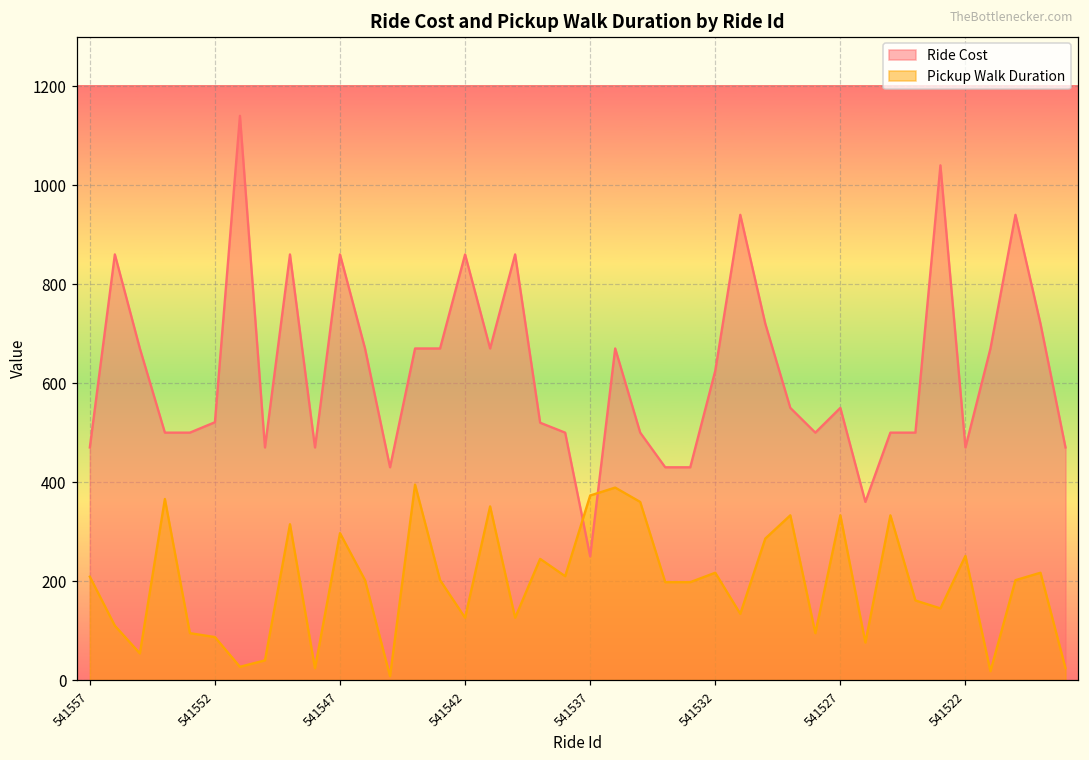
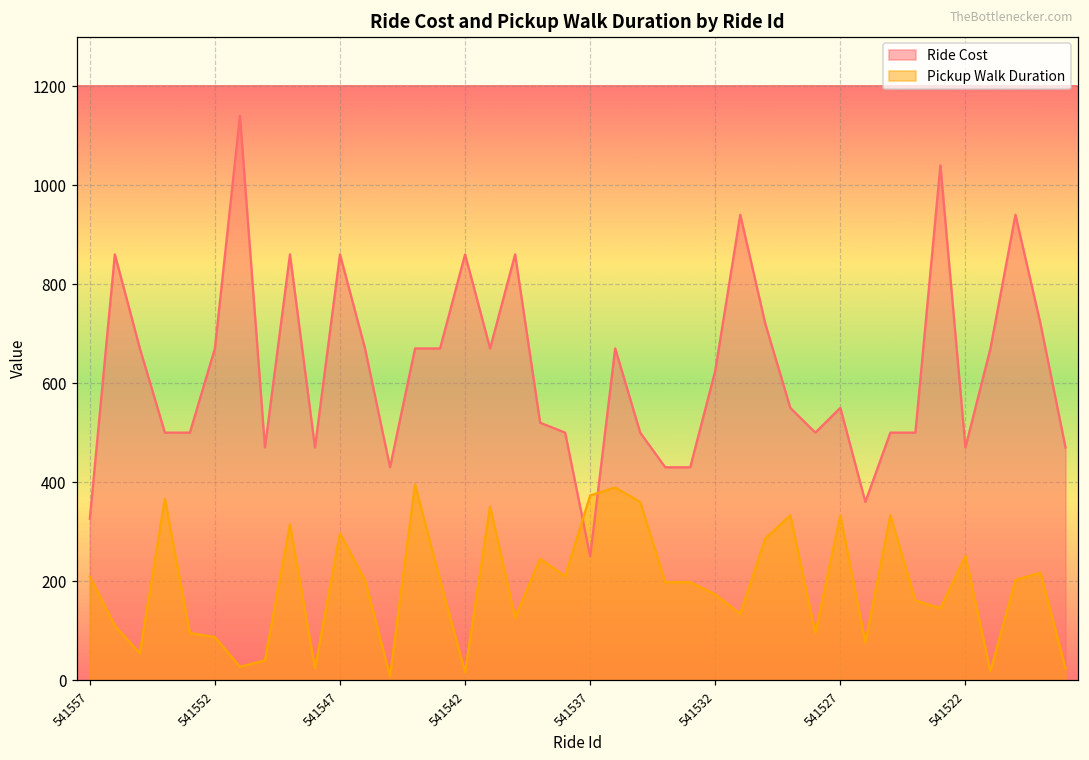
Ride Cost, 541557: 470 -> 330
Ride Cost, 541552: 520 -> 670
Pickup Walk Duration, 541542: 130 -> 20
Pickup Walk Duration, 541532: 220 -> 170
